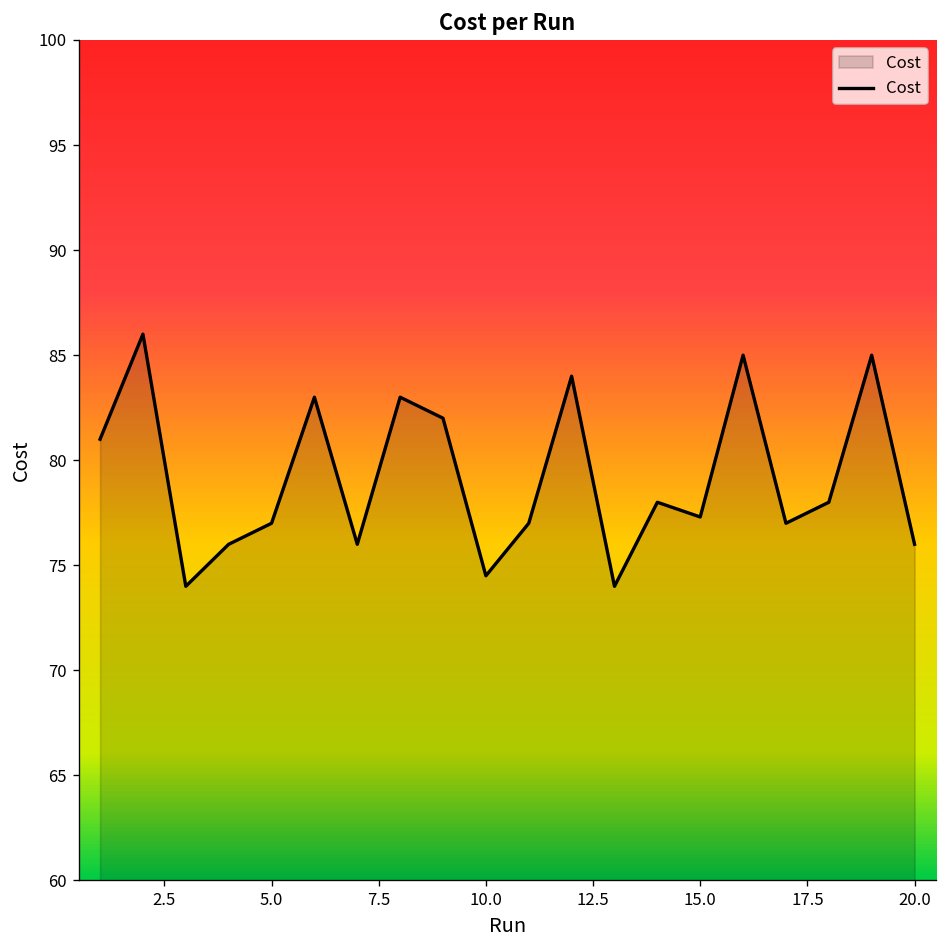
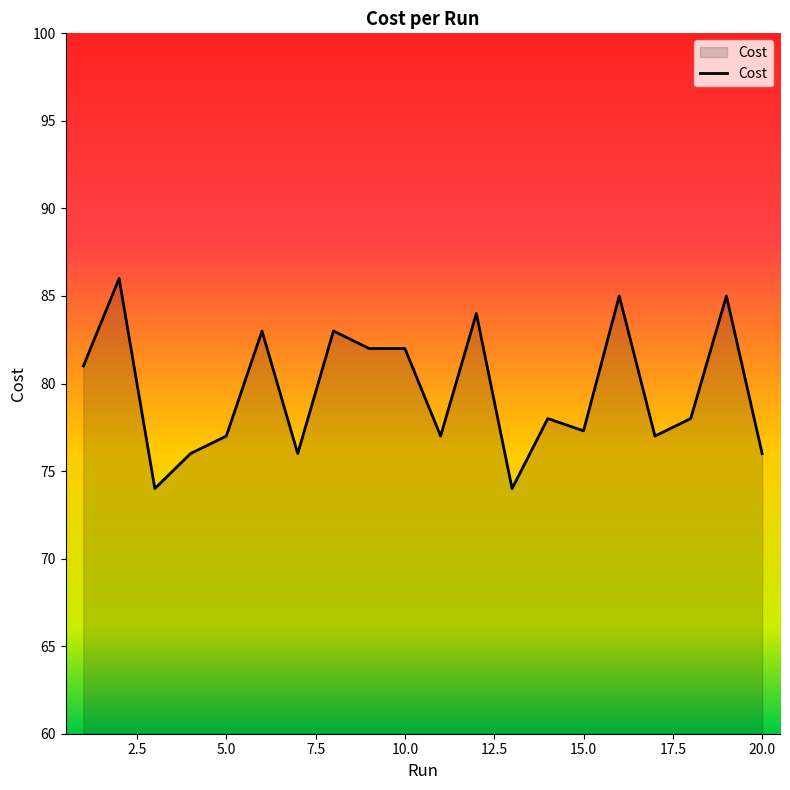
10.0: 74.5 -> 82.0
